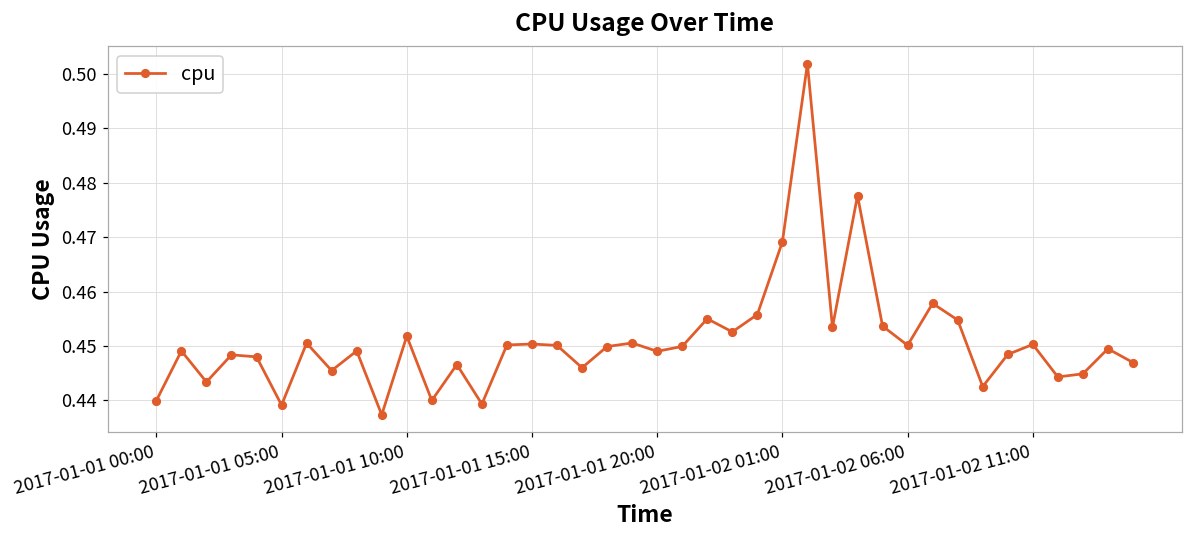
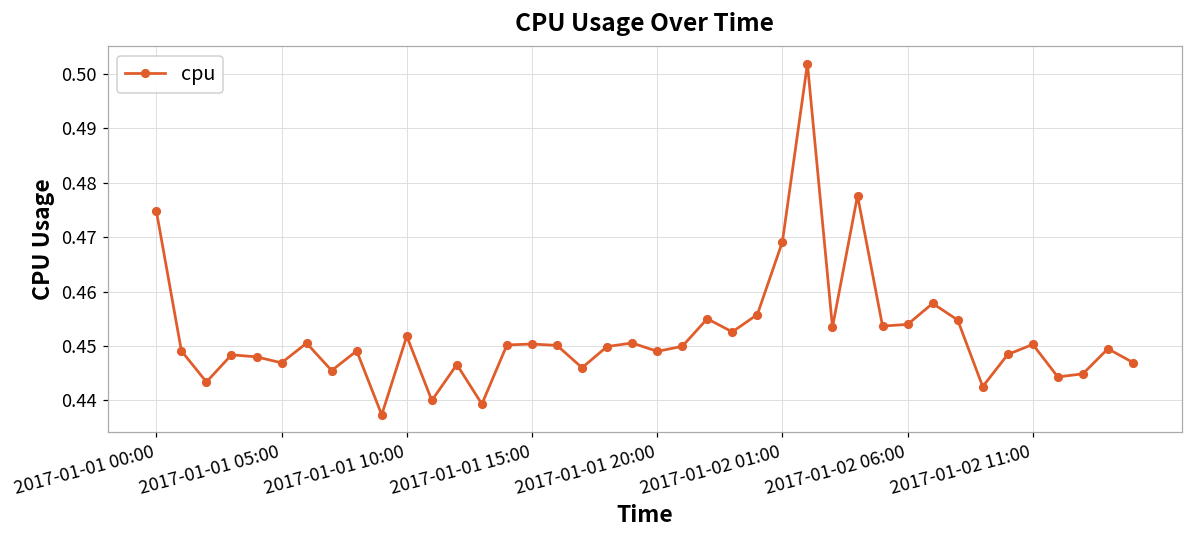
2017-01-01 00:00: 0.440 -> 0.475
2017-01-01 05:00: 0.439 -> 0.447
2017-01-02 06:00: 0.450 -> 0.454
